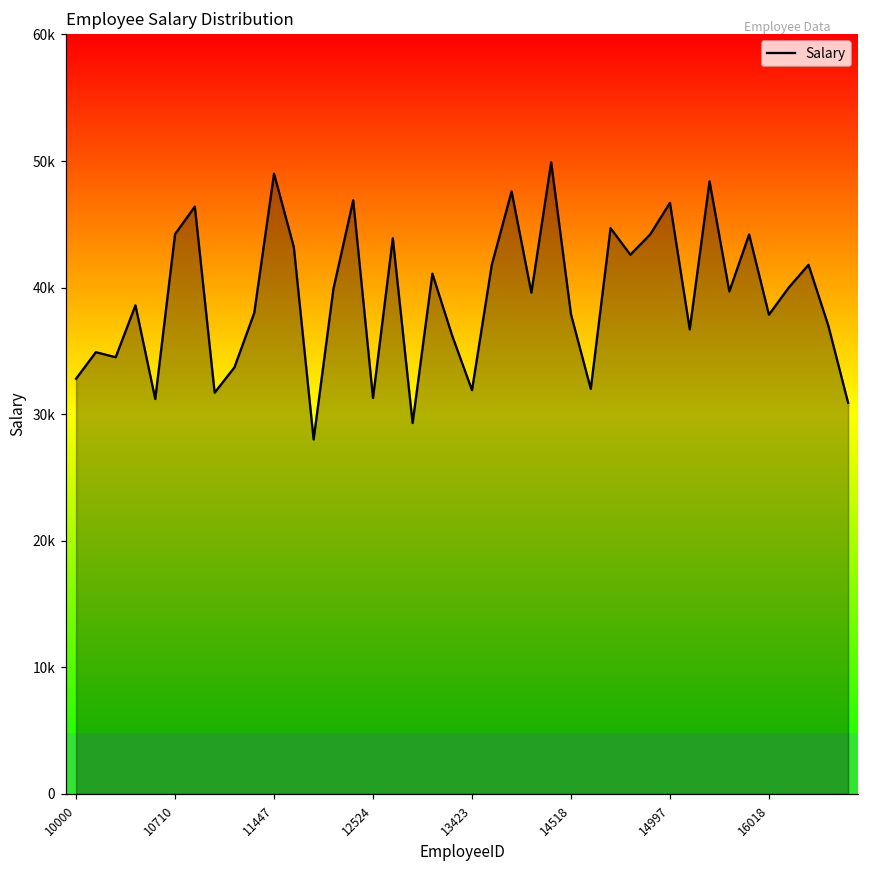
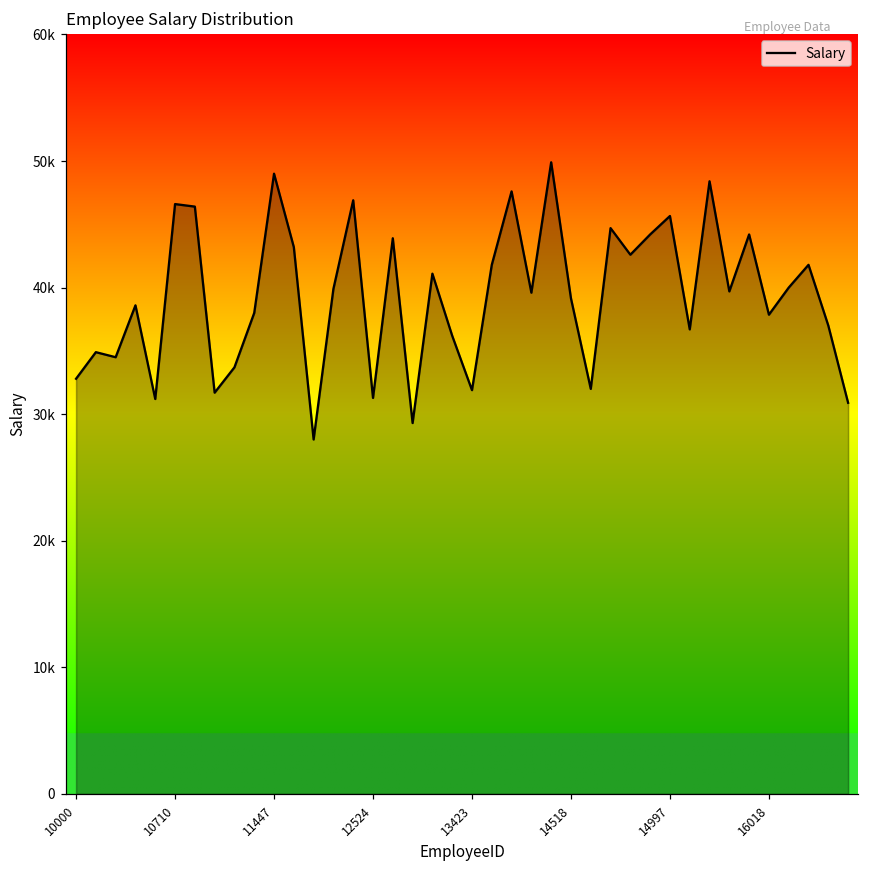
10710: 44200 -> 46600
14518: 37900 -> 39200
14997: 46700 -> 45700
